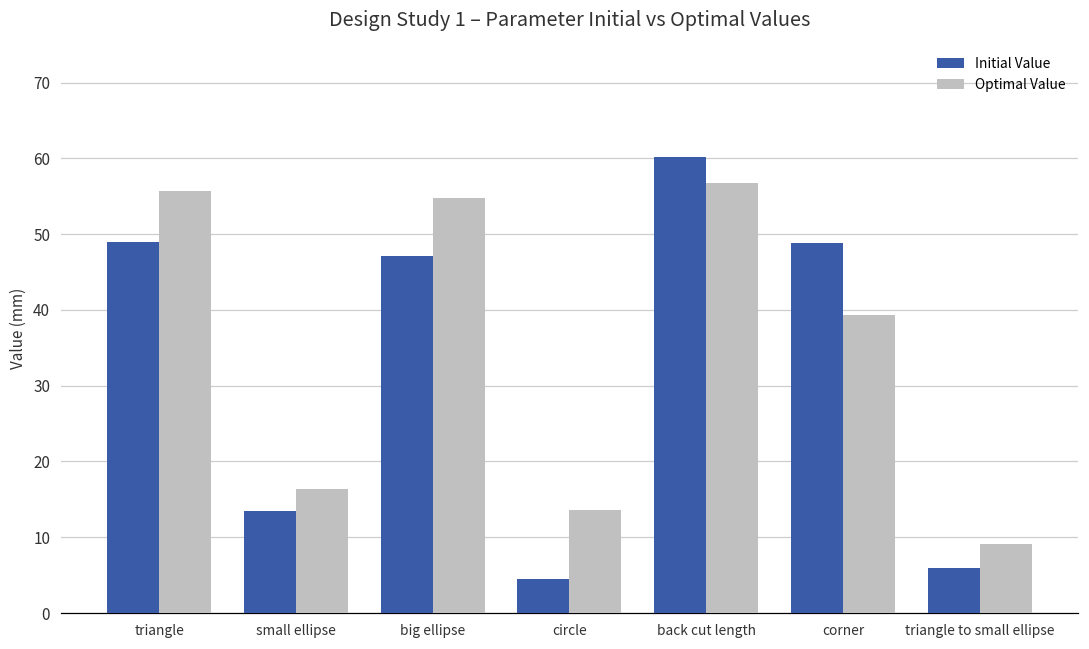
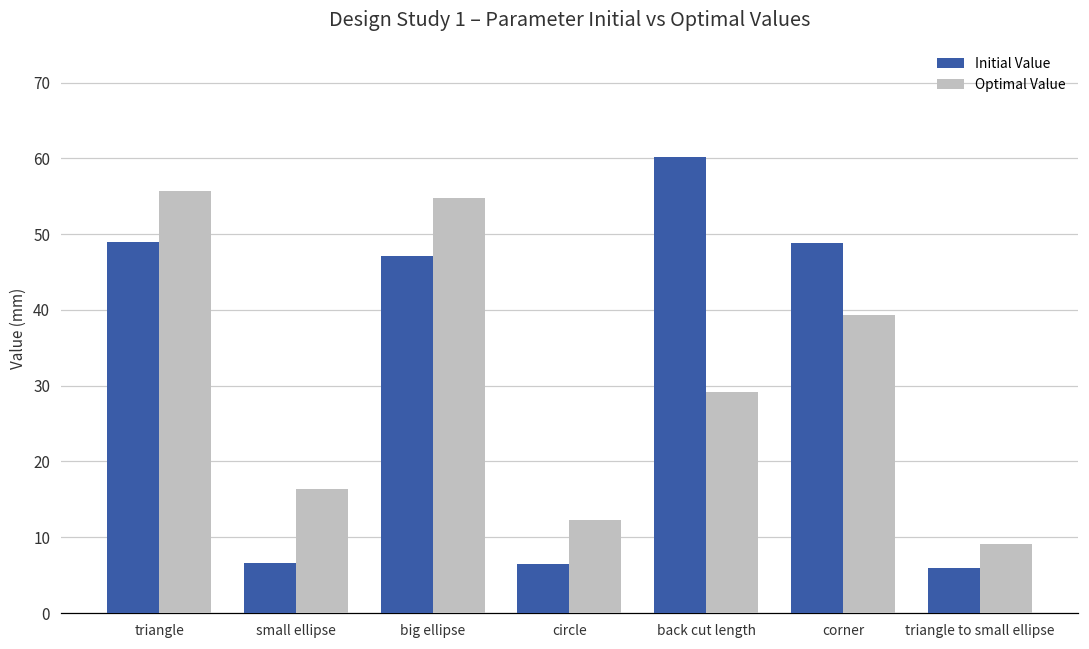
Initial Value, small ellipse: 14 -> 7
Initial Value, circle: 5 -> 6
Optimal Value, circle: 14 -> 12
Optimal Value, back cut length: 57 -> 29
